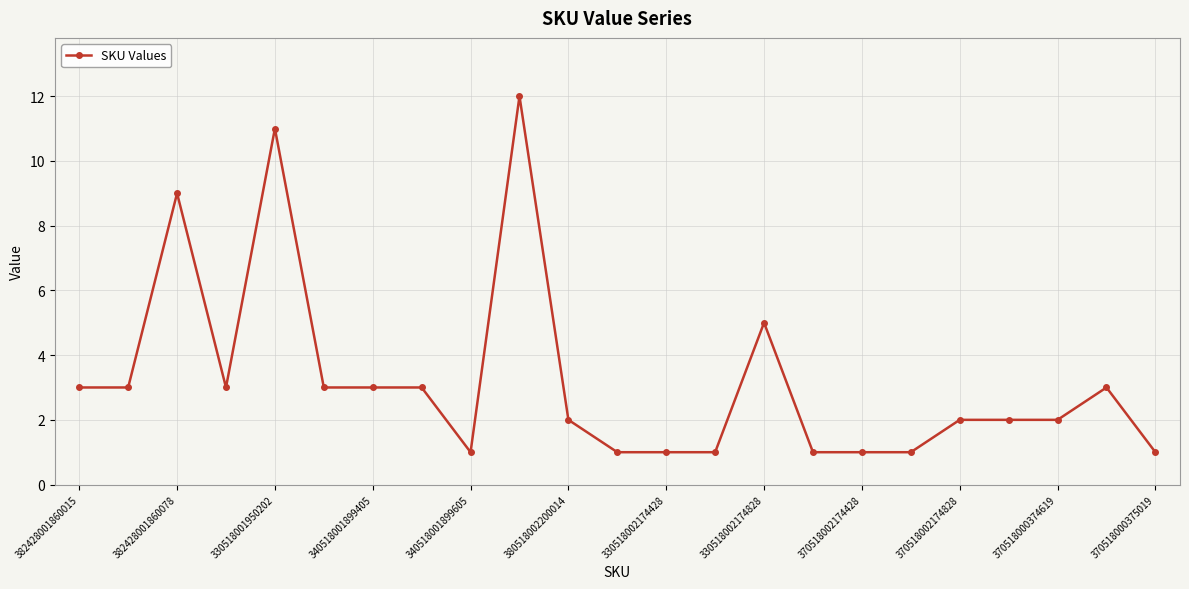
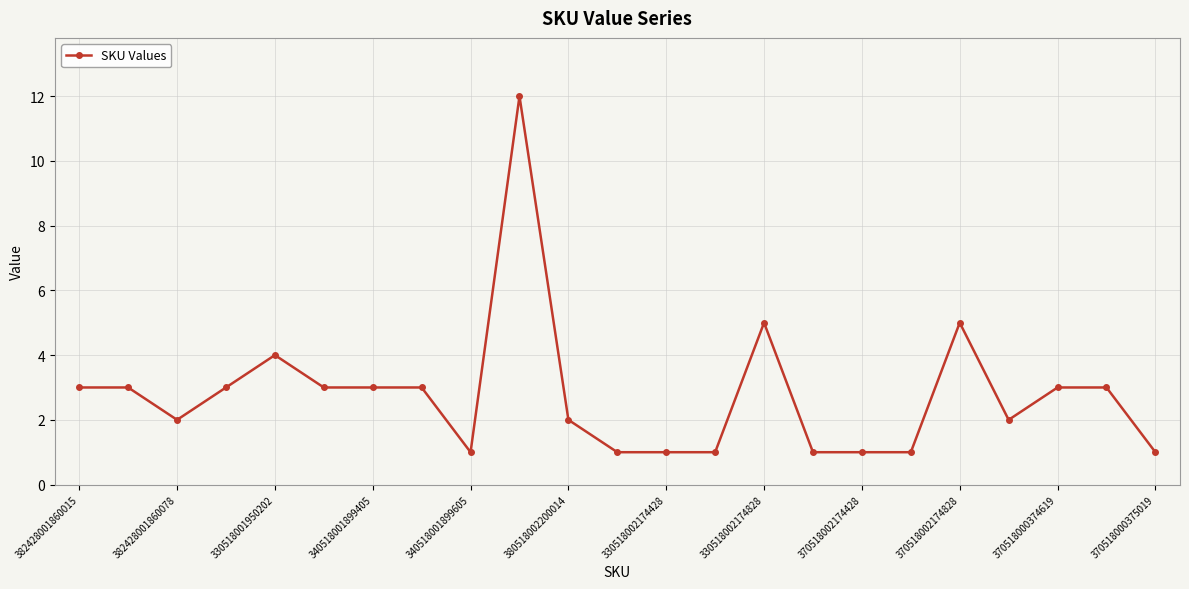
382428001860078: 9 -> 2
330518001950202: 11 -> 4
370518002174828: 2 -> 5
370518000374619: 2 -> 3
